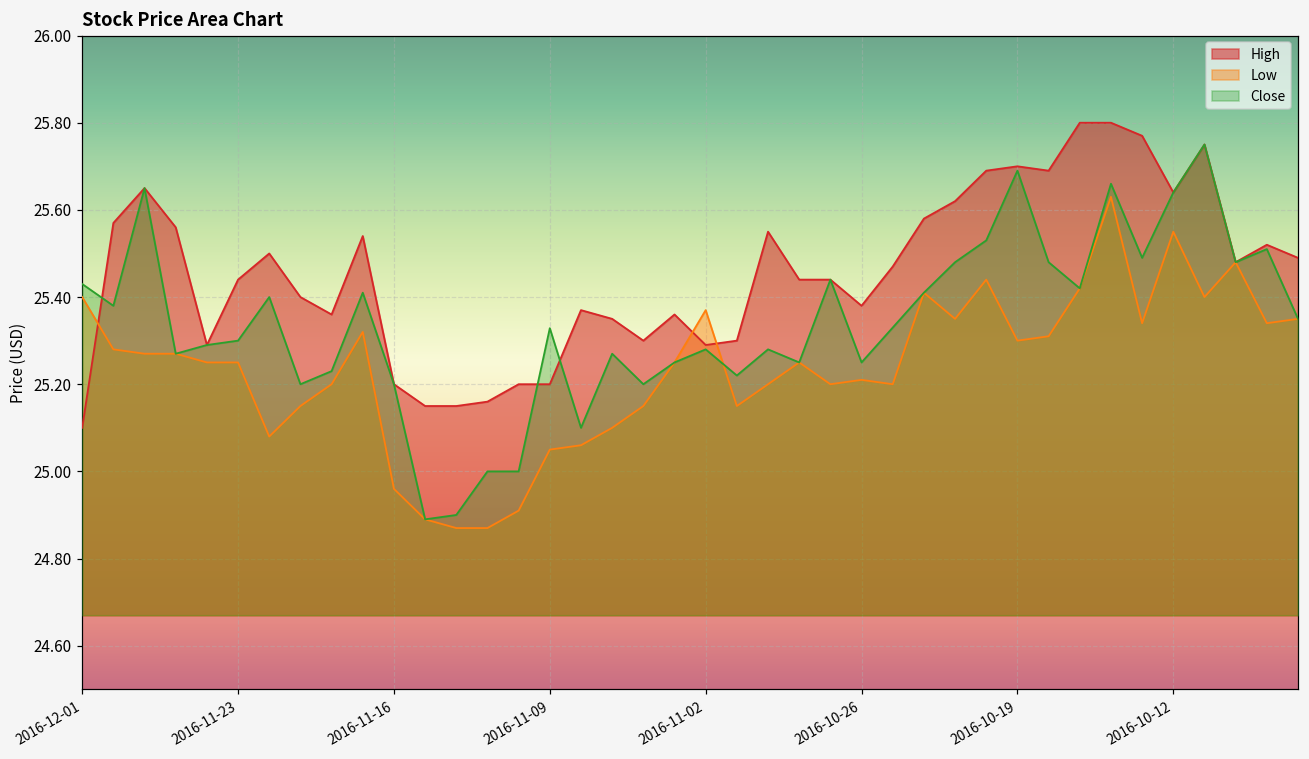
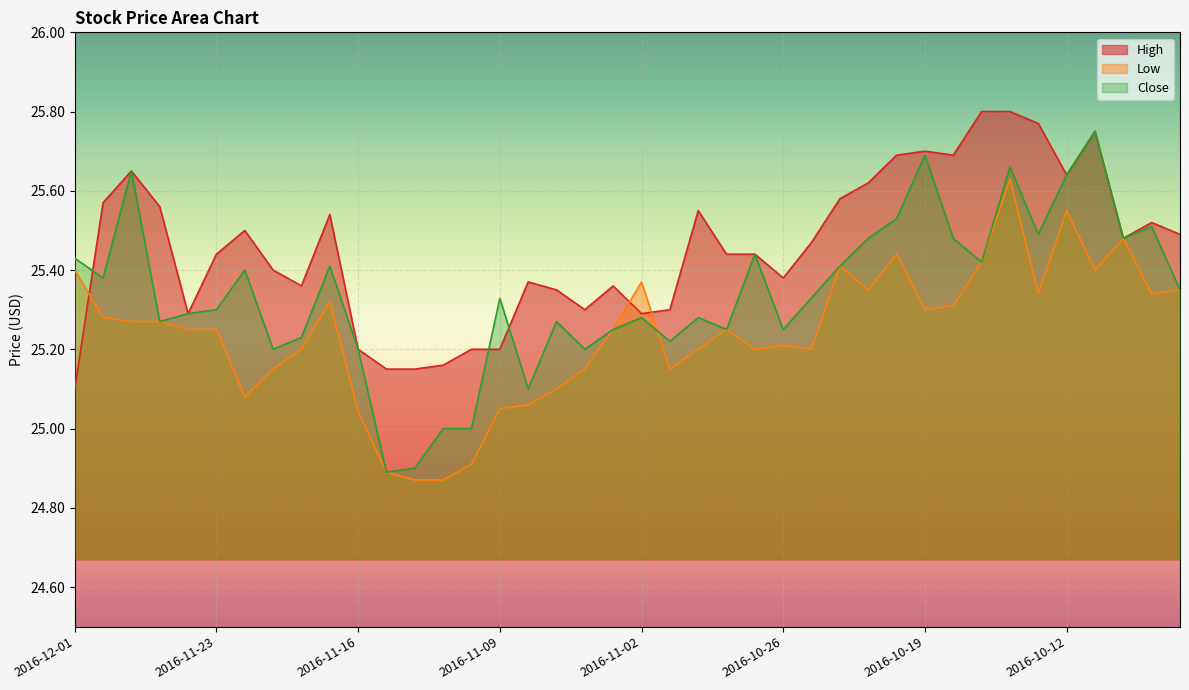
Low, 2016-11-16: 24.96 -> 25.04
